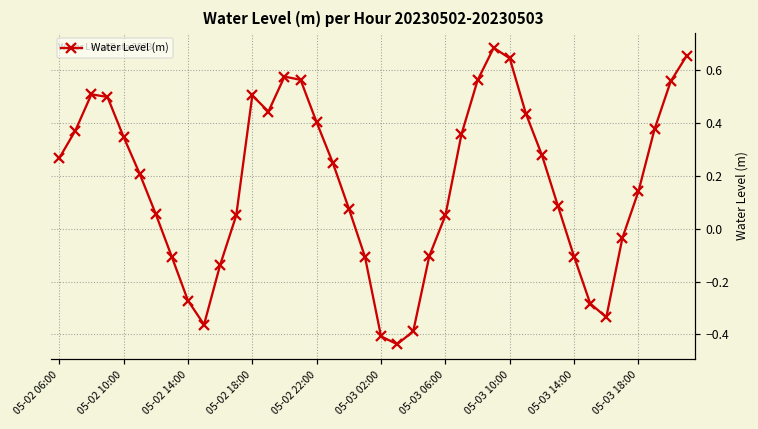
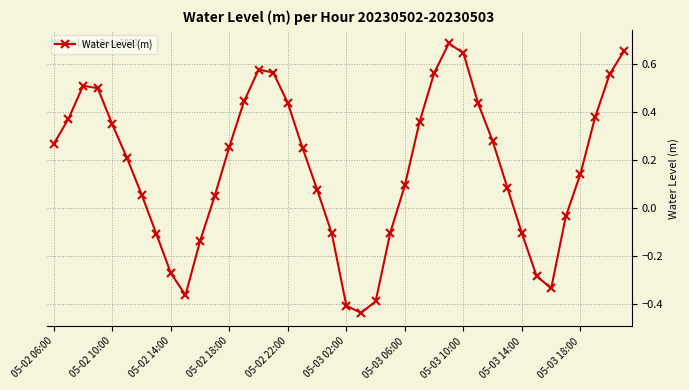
05-02 18:00: 0.50 -> 0.25
05-02 22:00: 0.40 -> 0.44
05-03 06:00: 0.05 -> 0.09
